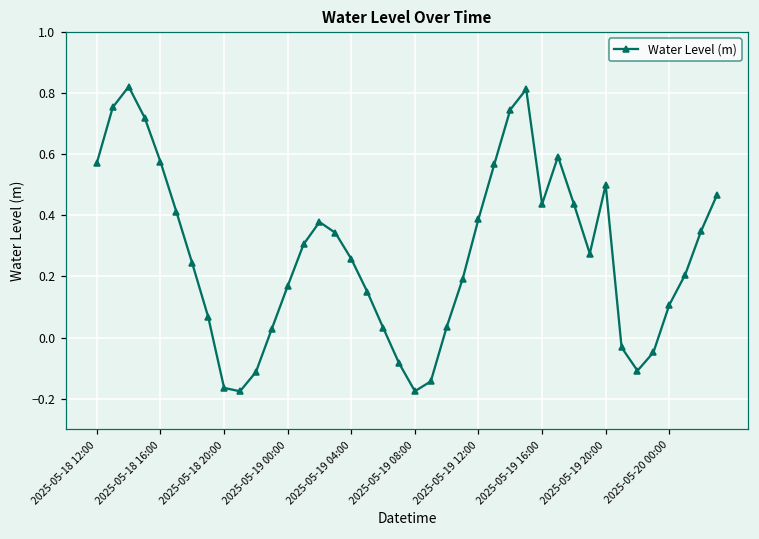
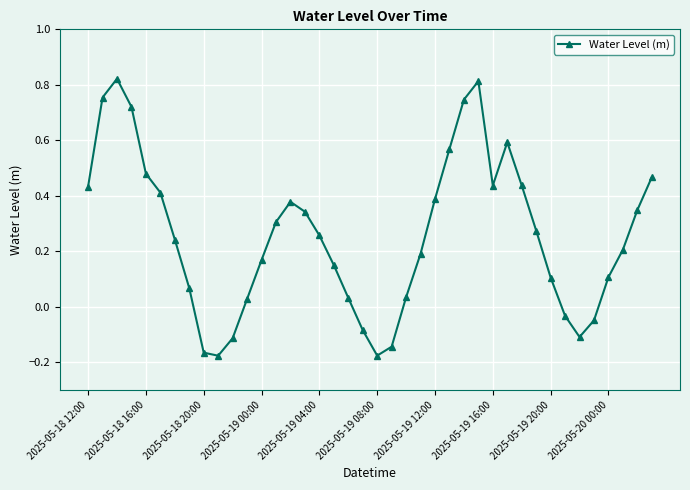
2025-05-18 12:00: 0.57 -> 0.43
2025-05-18 16:00: 0.58 -> 0.48
2025-05-19 20:00: 0.50 -> 0.11
